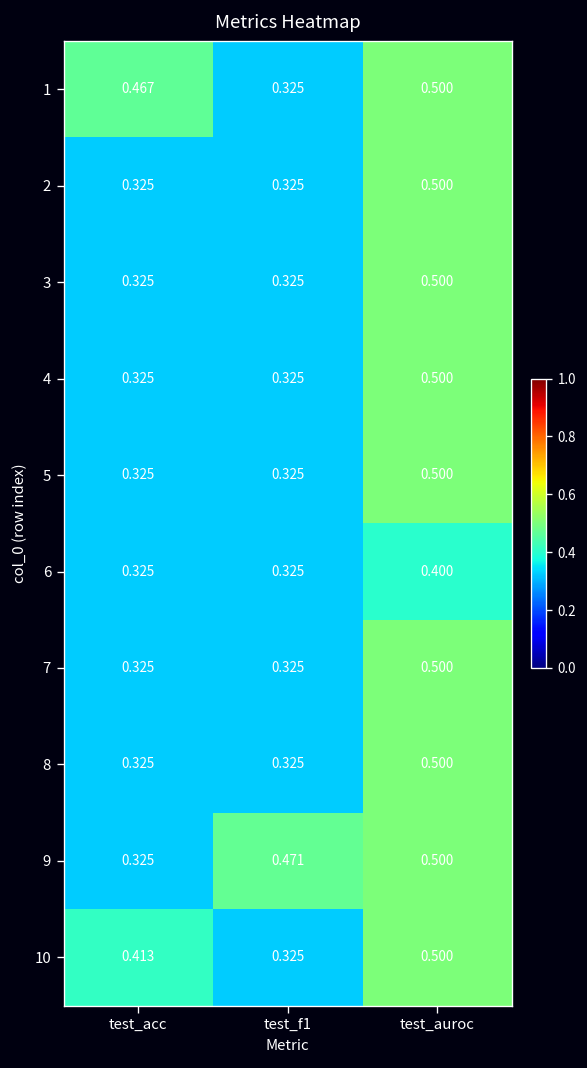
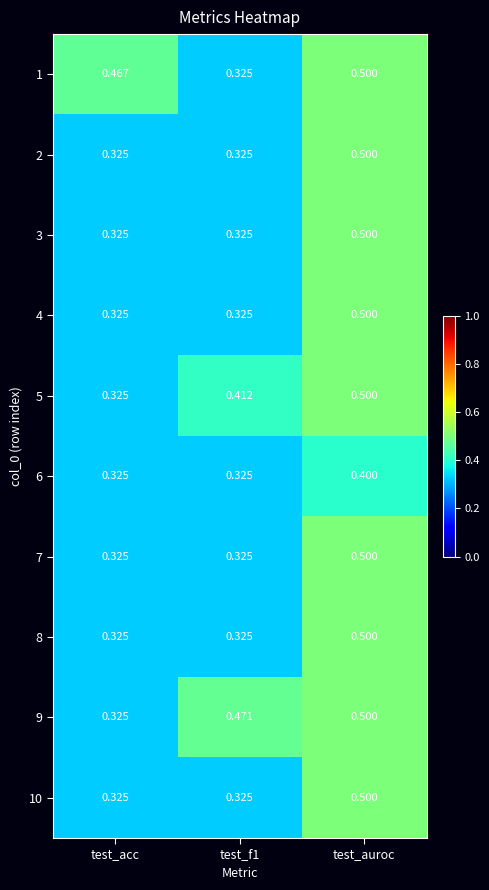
5, test_f1: 0.325 -> 0.412
10, test_acc: 0.413 -> 0.325
